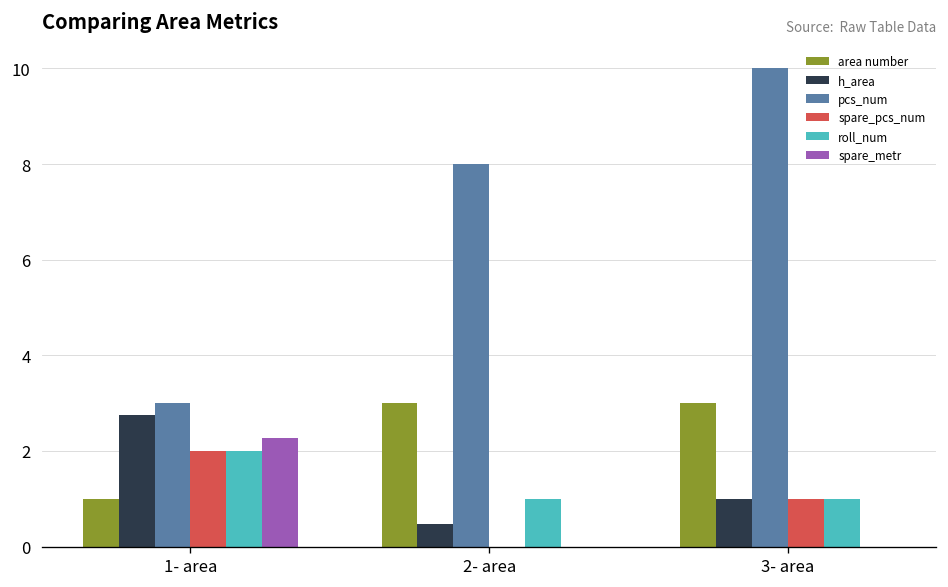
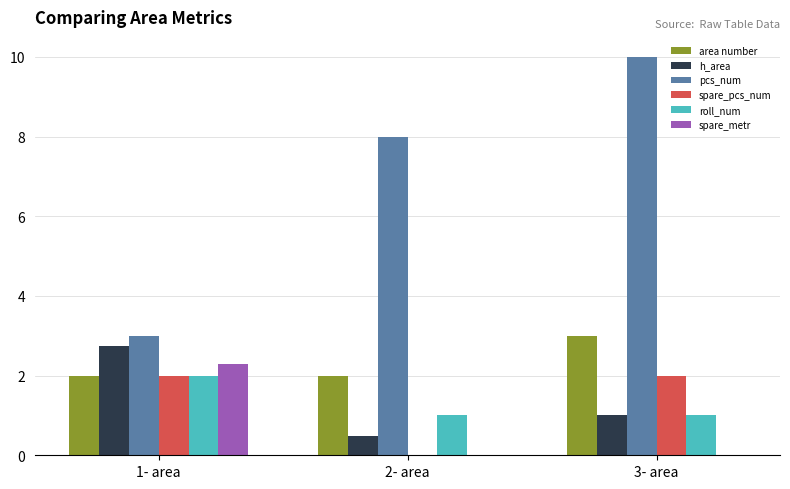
area number, 1- area: 1 -> 2
area number, 2- area: 3 -> 2
spare_pcs_num, 3- area: 1 -> 2
